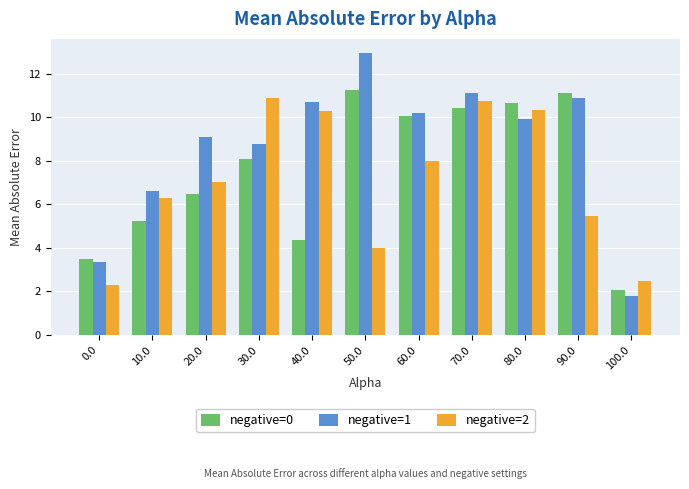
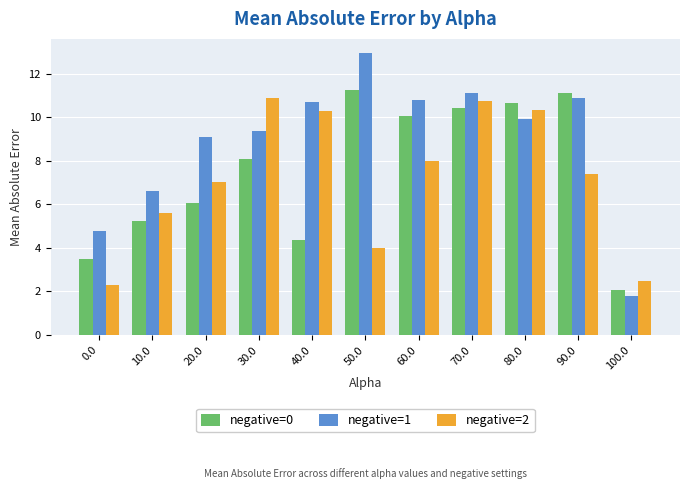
negative=1, 0.0: 3.3 -> 4.8
negative=2, 10.0: 6.3 -> 5.6
negative=0, 20.0: 6.5 -> 6.0
negative=1, 30.0: 8.8 -> 9.4
negative=1, 60.0: 10.2 -> 10.8
negative=2, 90.0: 5.4 -> 7.4
